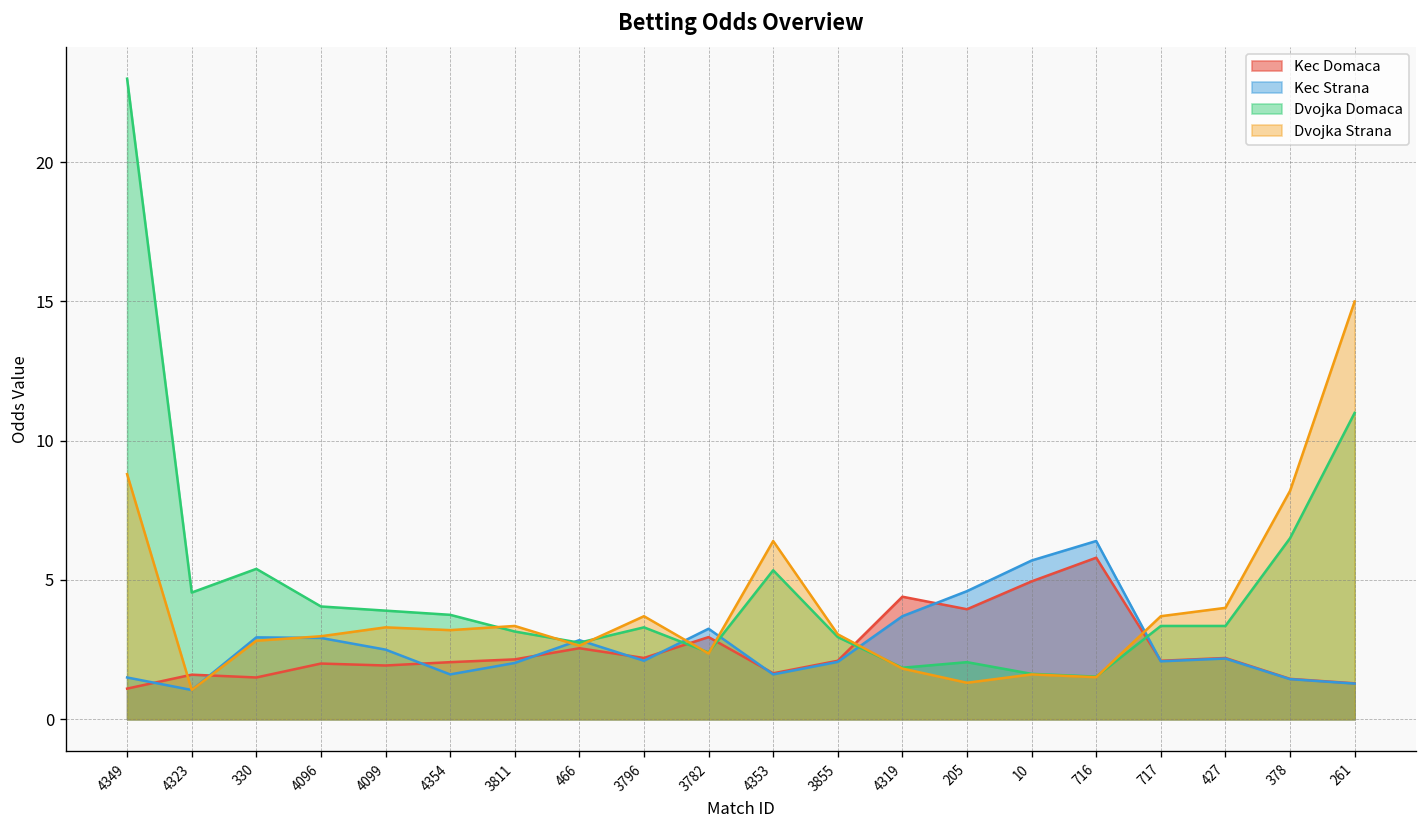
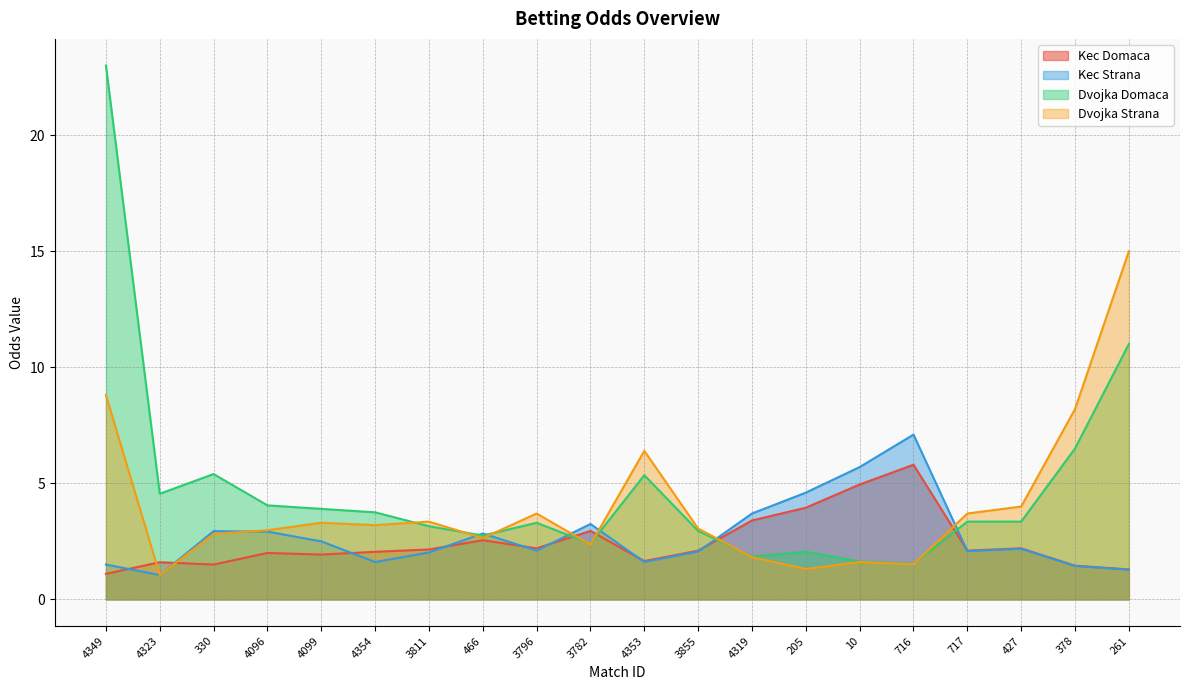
Kec Domaca, 4319: 4.4 -> 3.4
Kec Strana, 716: 6.4 -> 7.1
